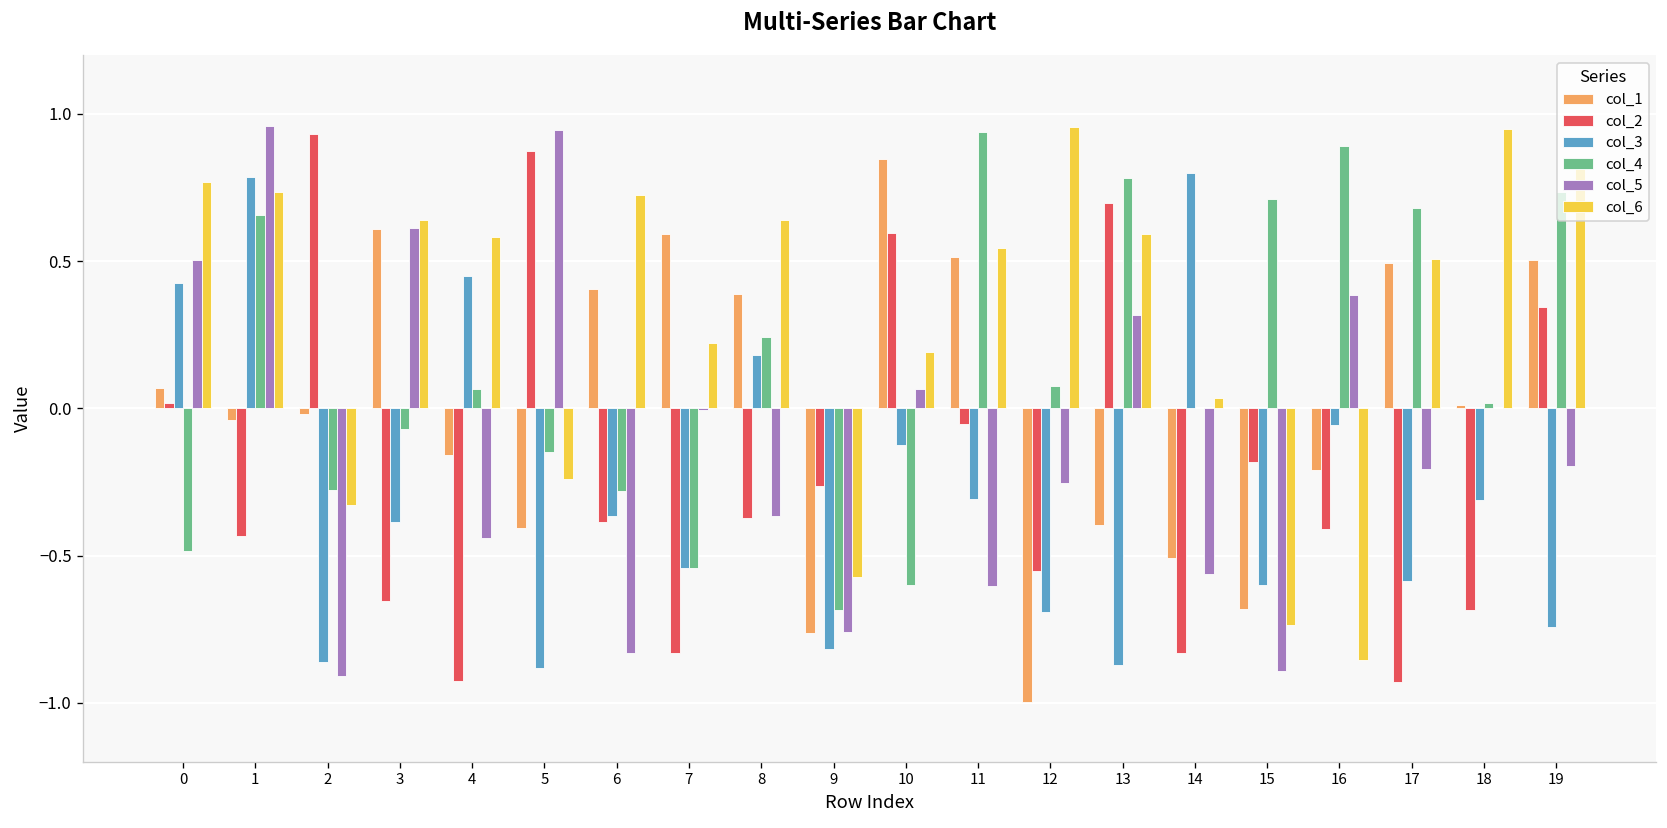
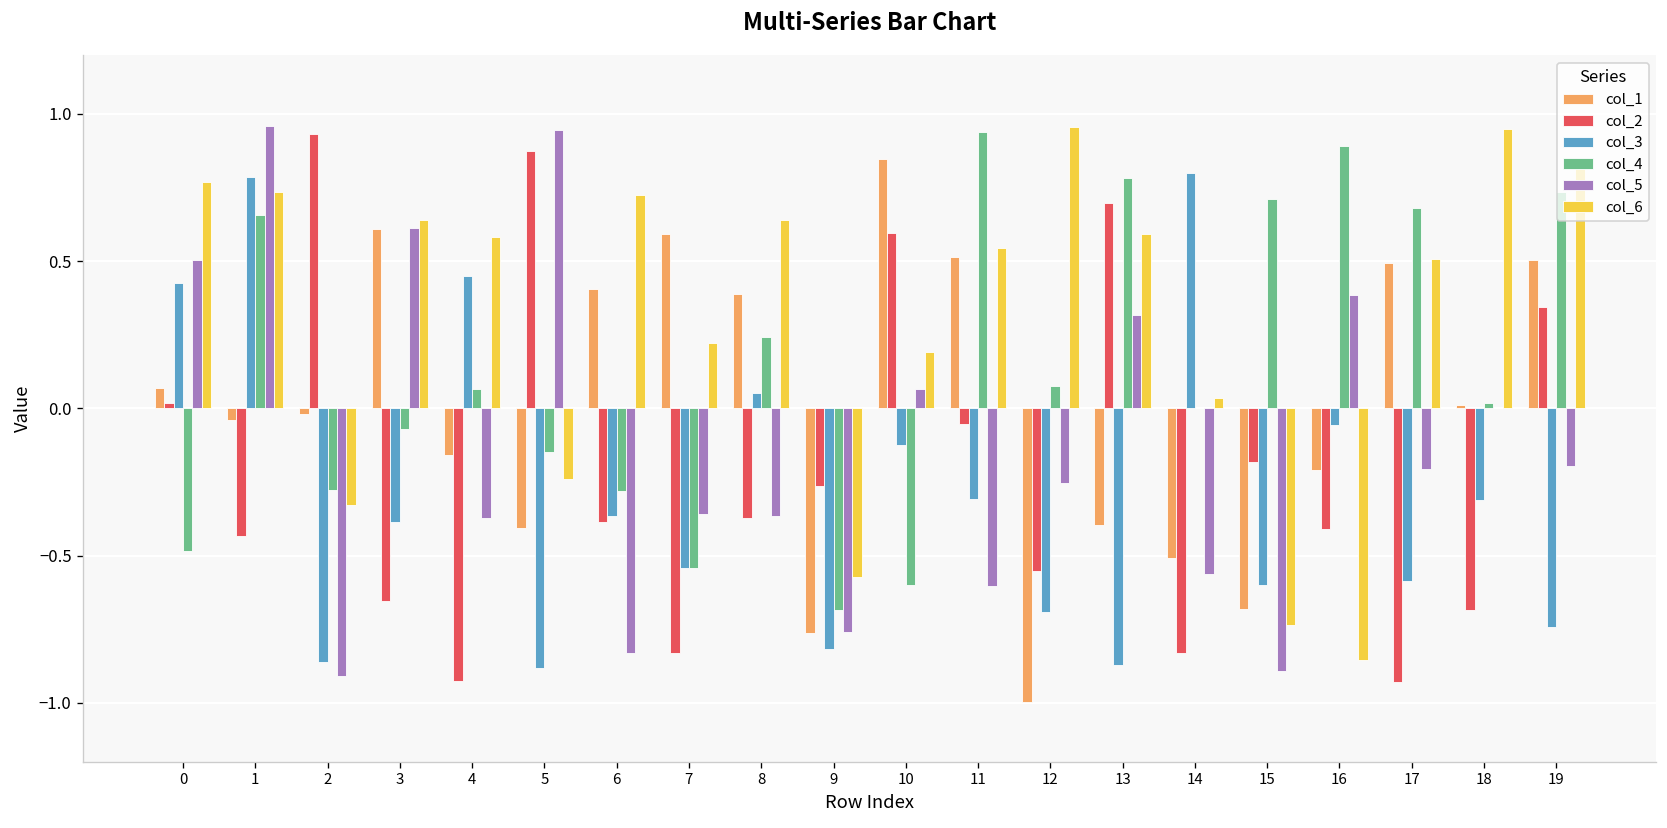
col_5, 4: -0.44 -> -0.37
col_5, 7: 0.00 -> -0.36
col_3, 8: 0.18 -> 0.05
